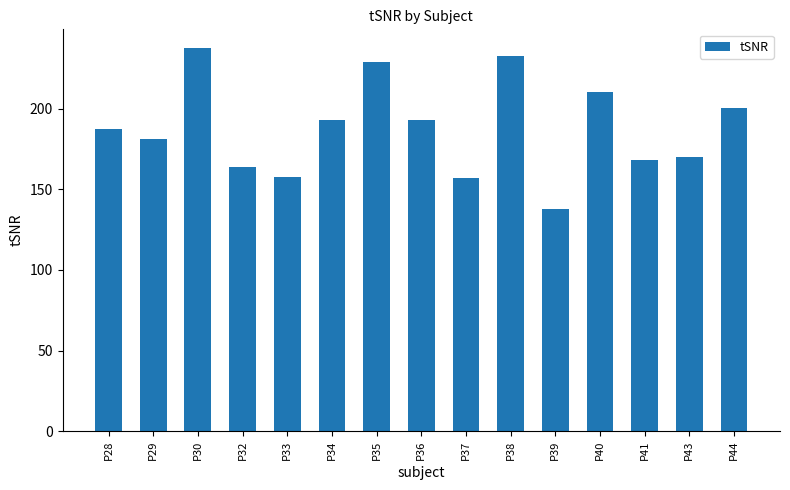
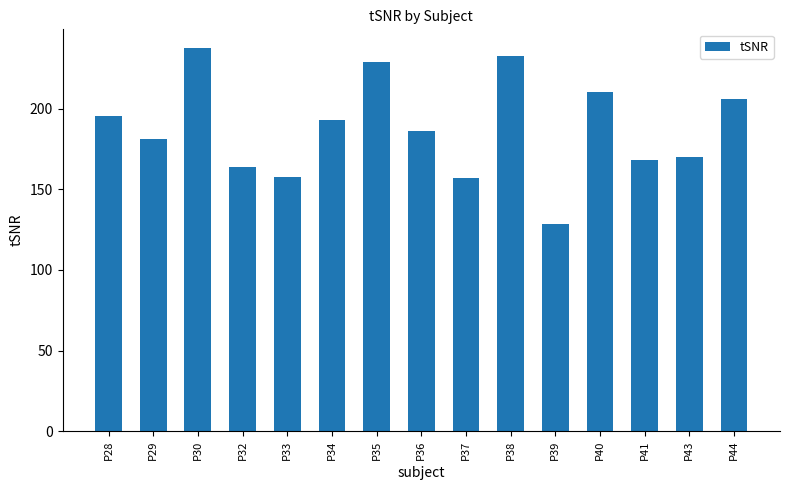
P28: 188 -> 195
P36: 193 -> 186
P39: 138 -> 129
P44: 200 -> 206
